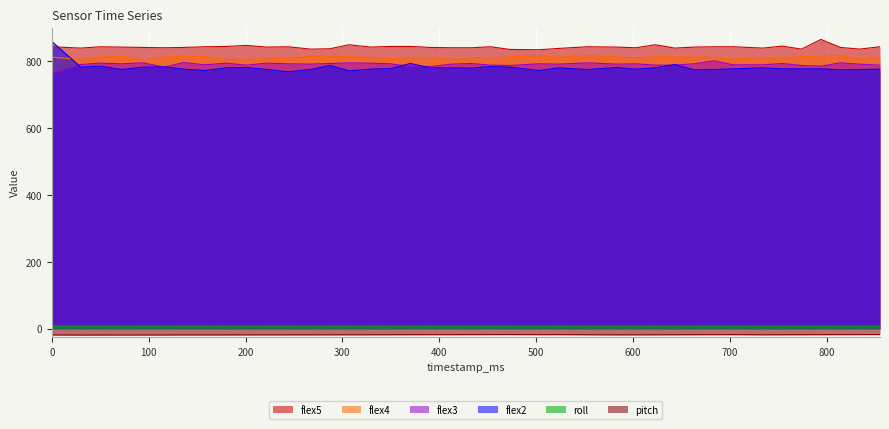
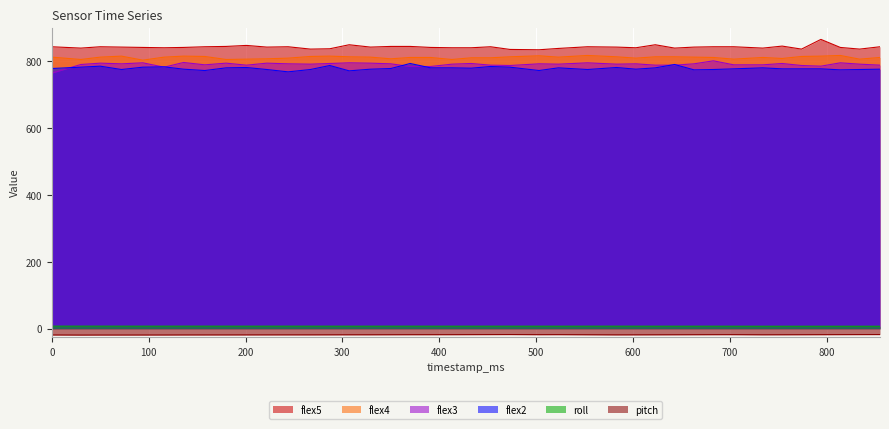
flex2, 0: 860 -> 780
